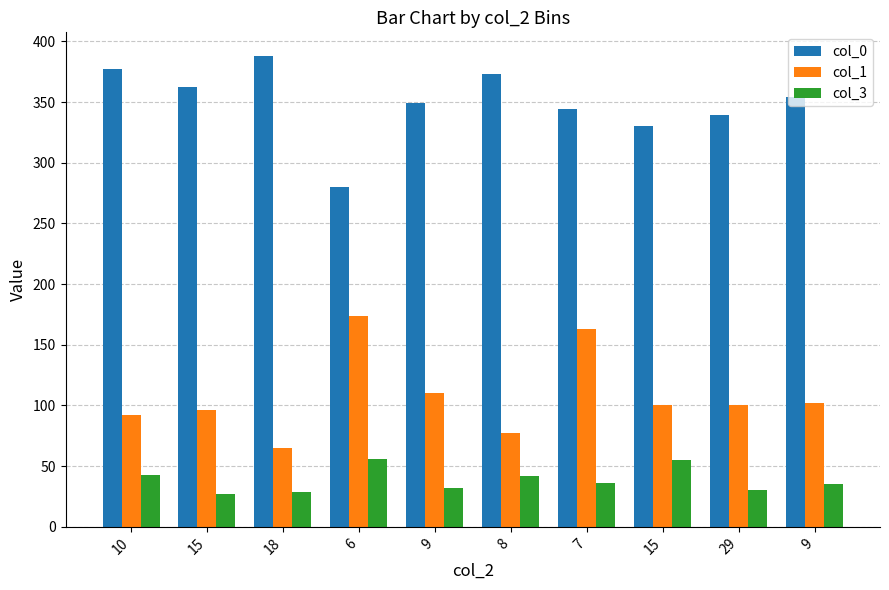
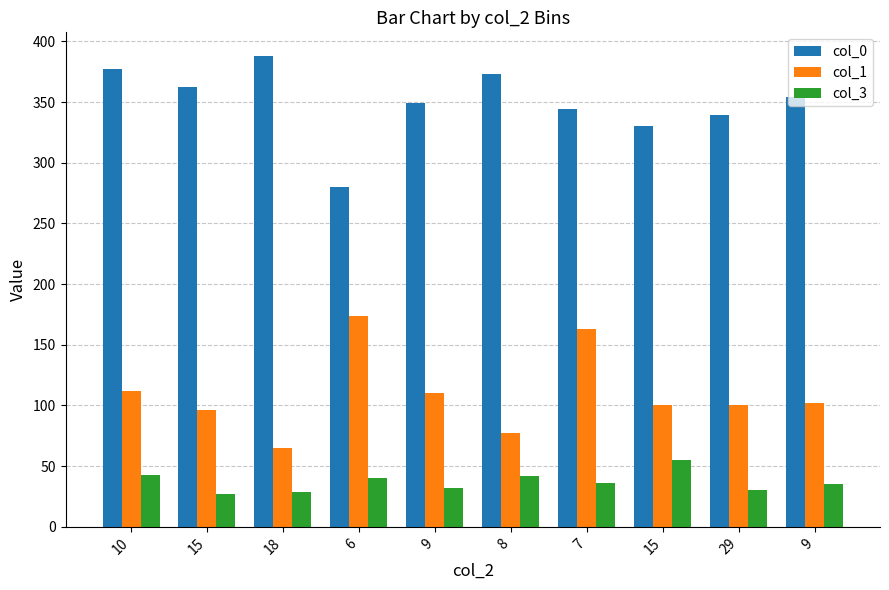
col_1, 10: 92 -> 112
col_3, 6: 56 -> 40
